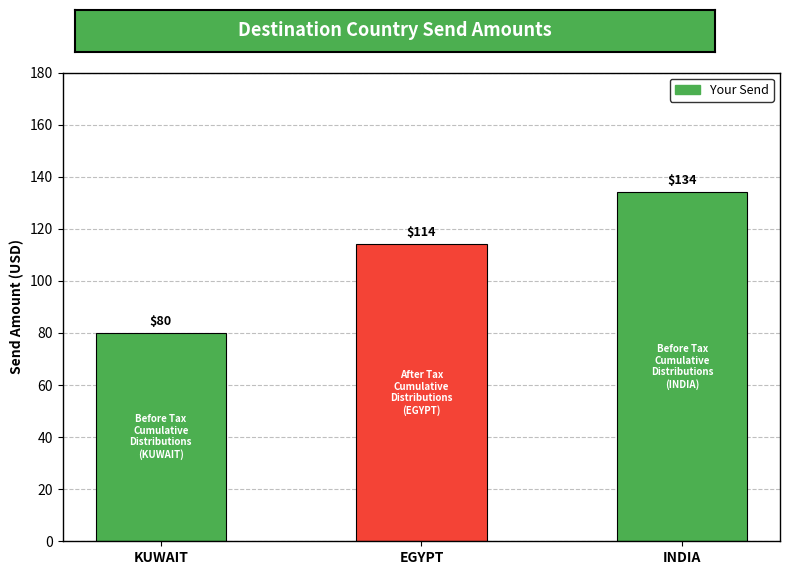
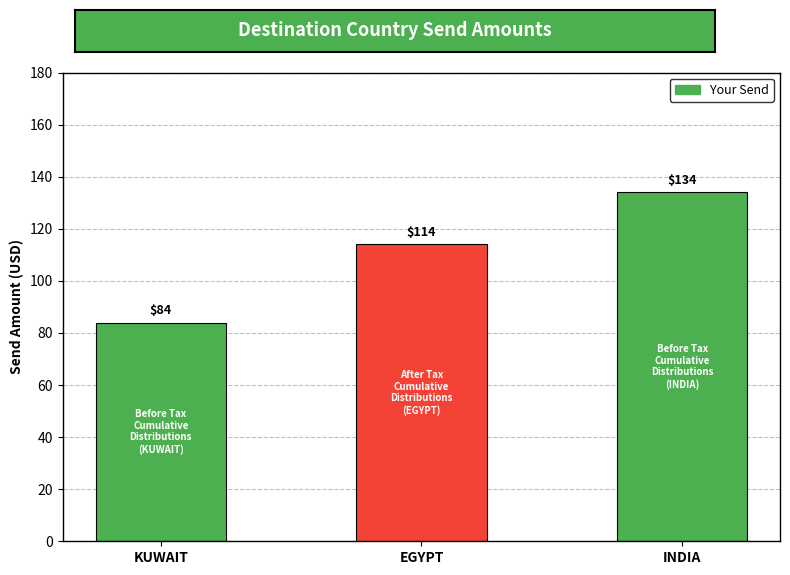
KUWAIT: $80 -> $84
